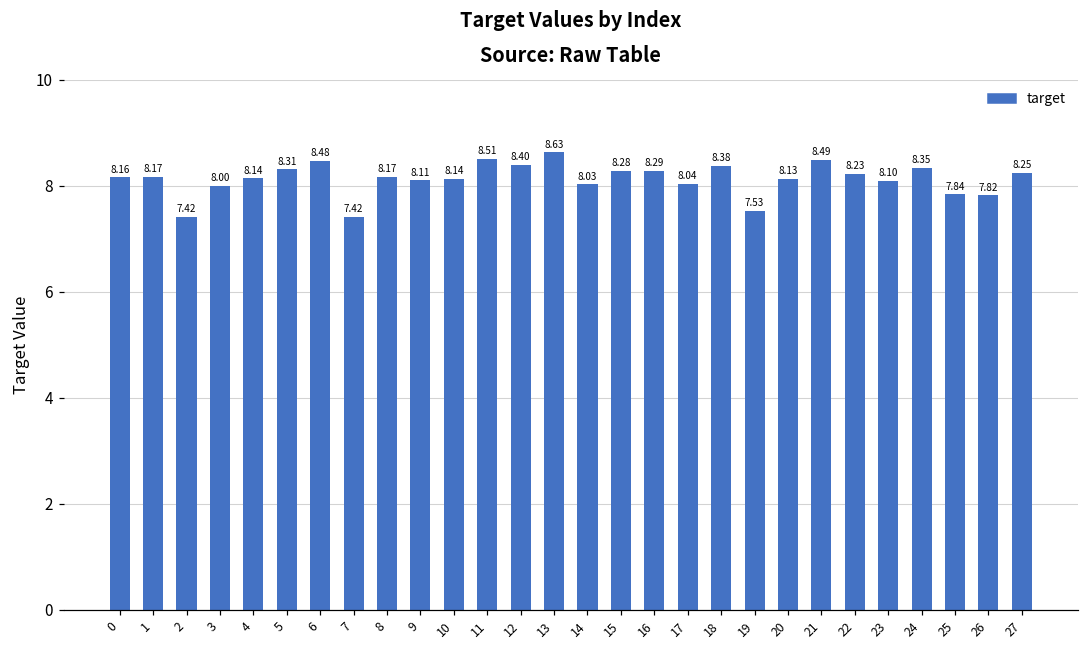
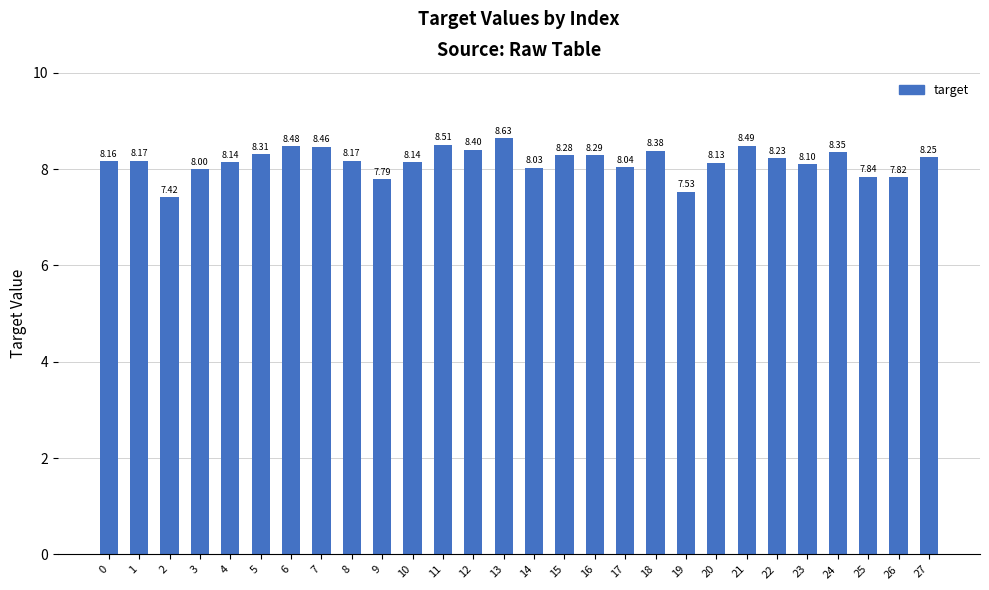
7: 7.42 -> 8.46
9: 8.11 -> 7.79
